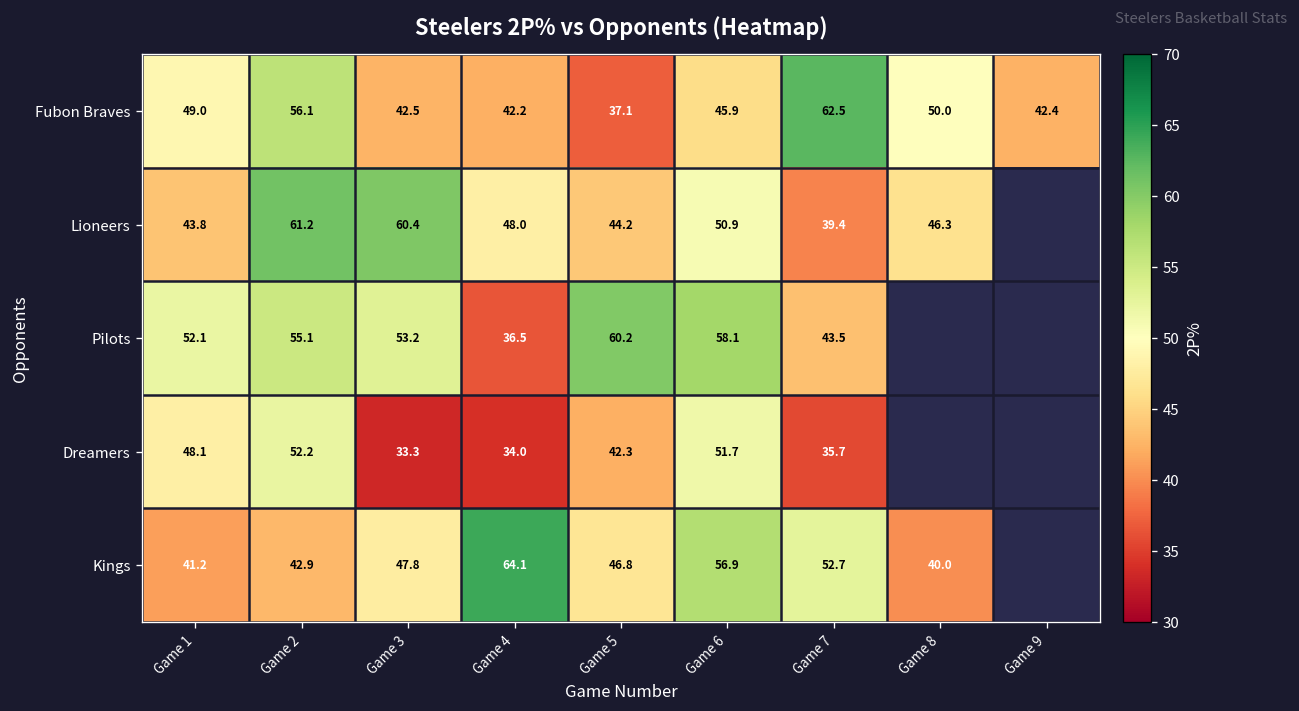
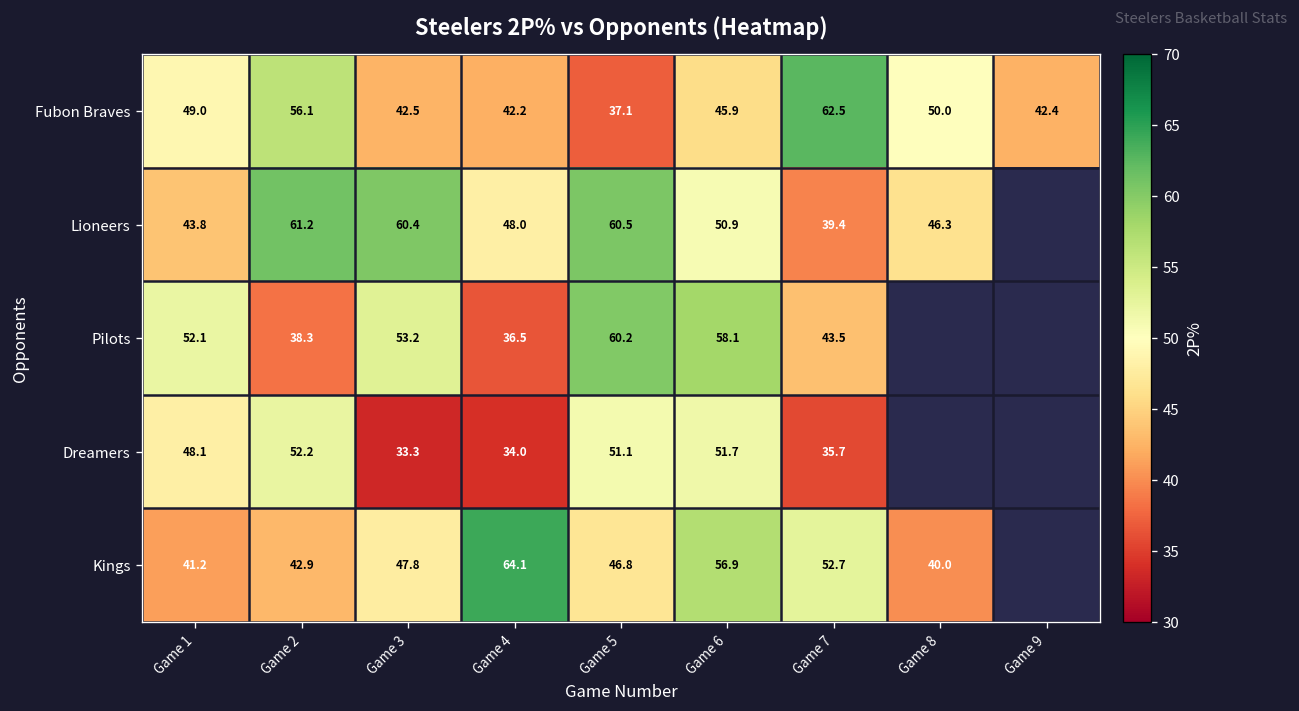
Lioneers, Game 5: 44.2 -> 60.5
Pilots, Game 2: 55.1 -> 38.3
Dreamers, Game 5: 42.3 -> 51.1
